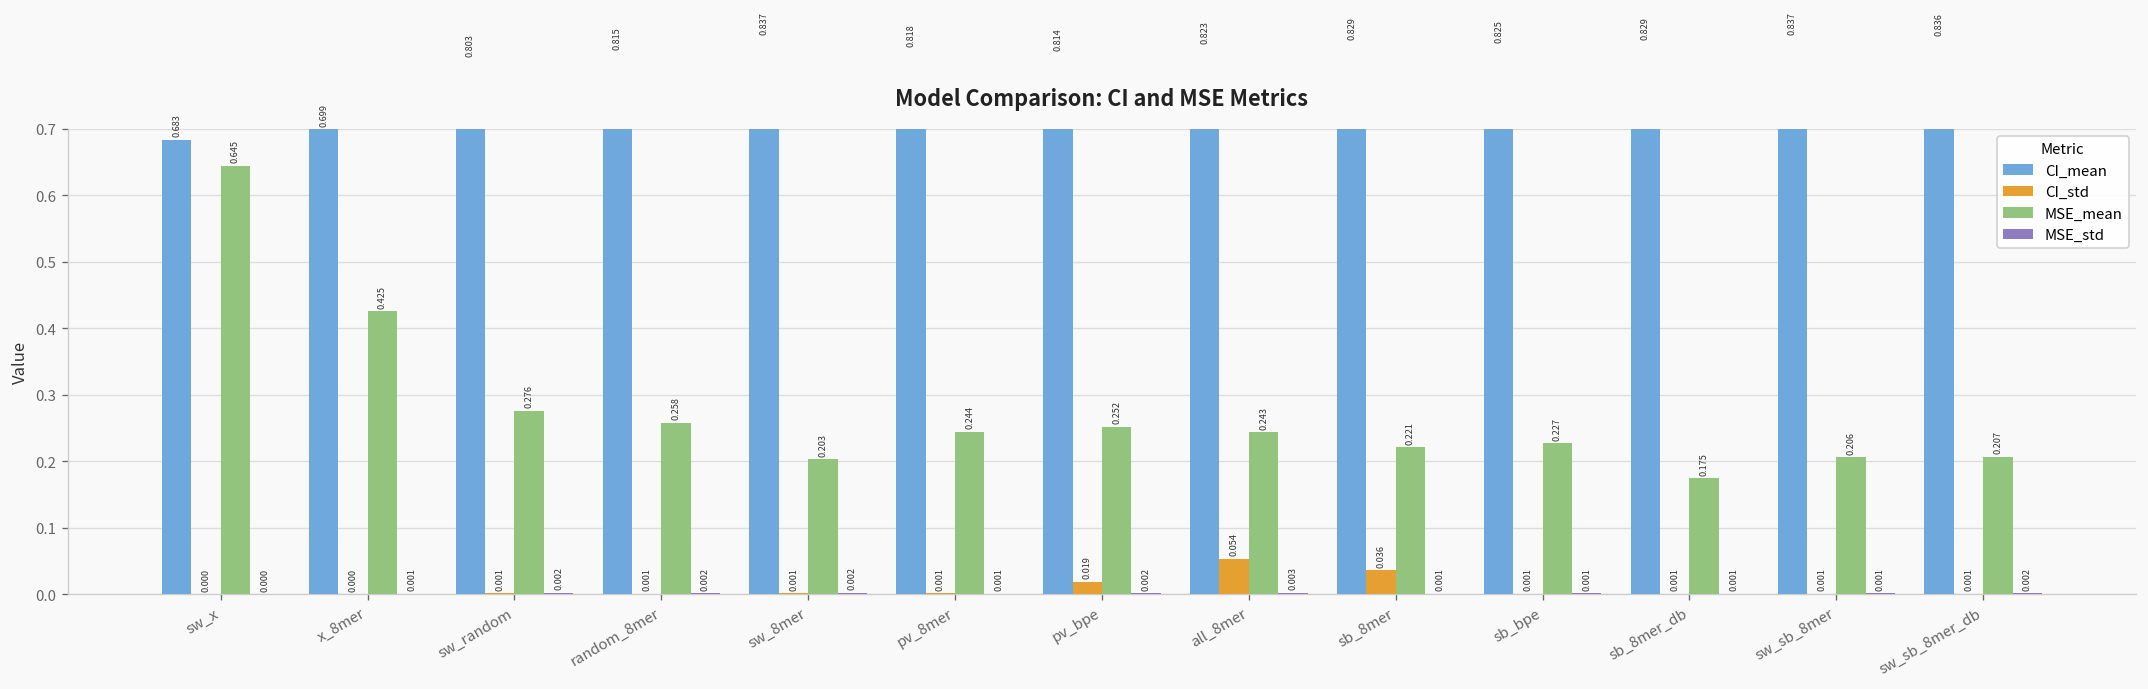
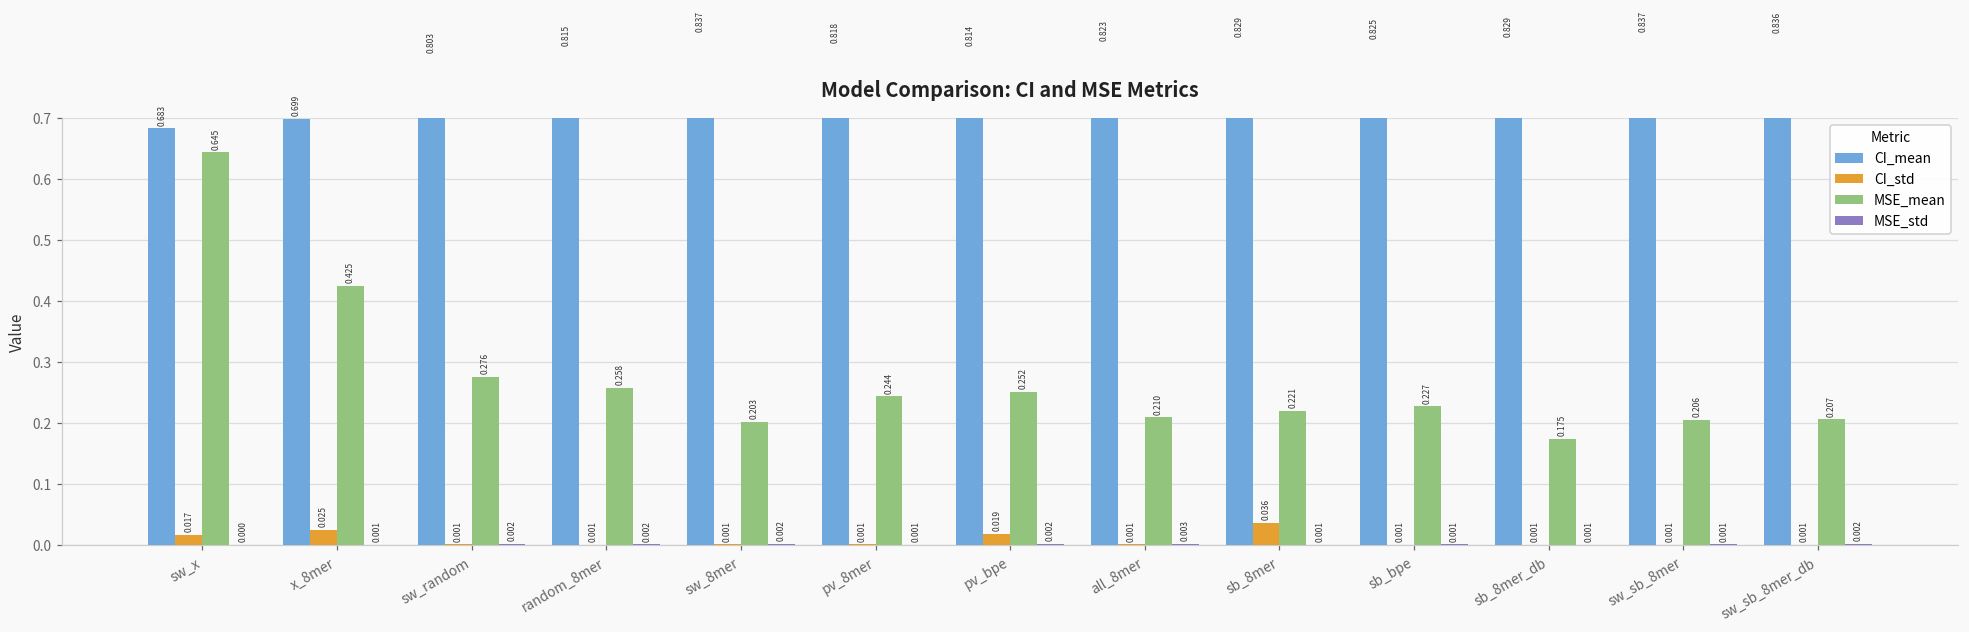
CI_std, sw_x: 0.000 -> 0.017
CI_std, x_8mer: 0.000 -> 0.025
CI_std, all_8mer: 0.054 -> 0.001
MSE_mean, all_8mer: 0.243 -> 0.210
